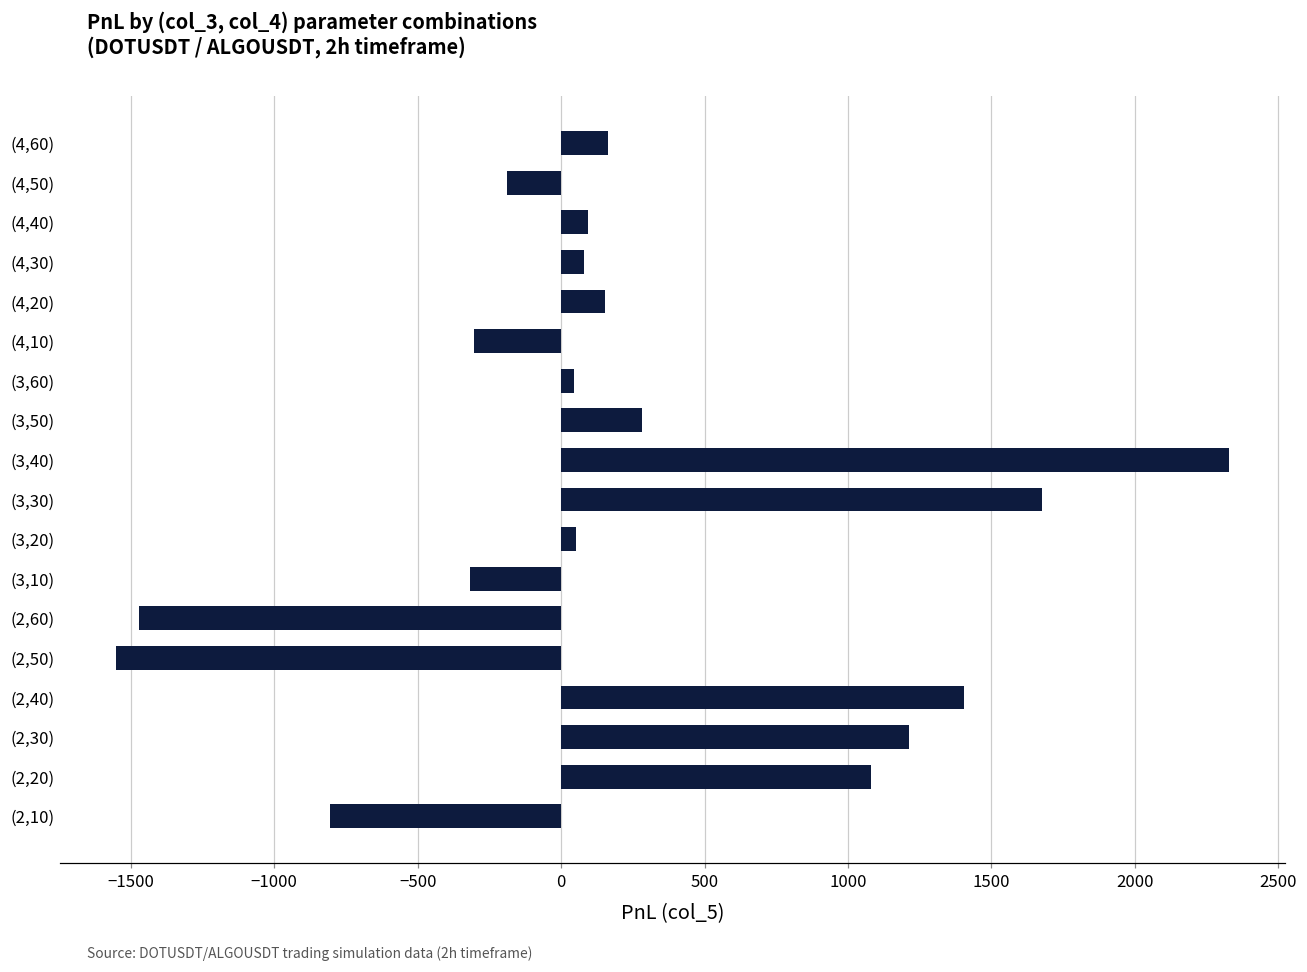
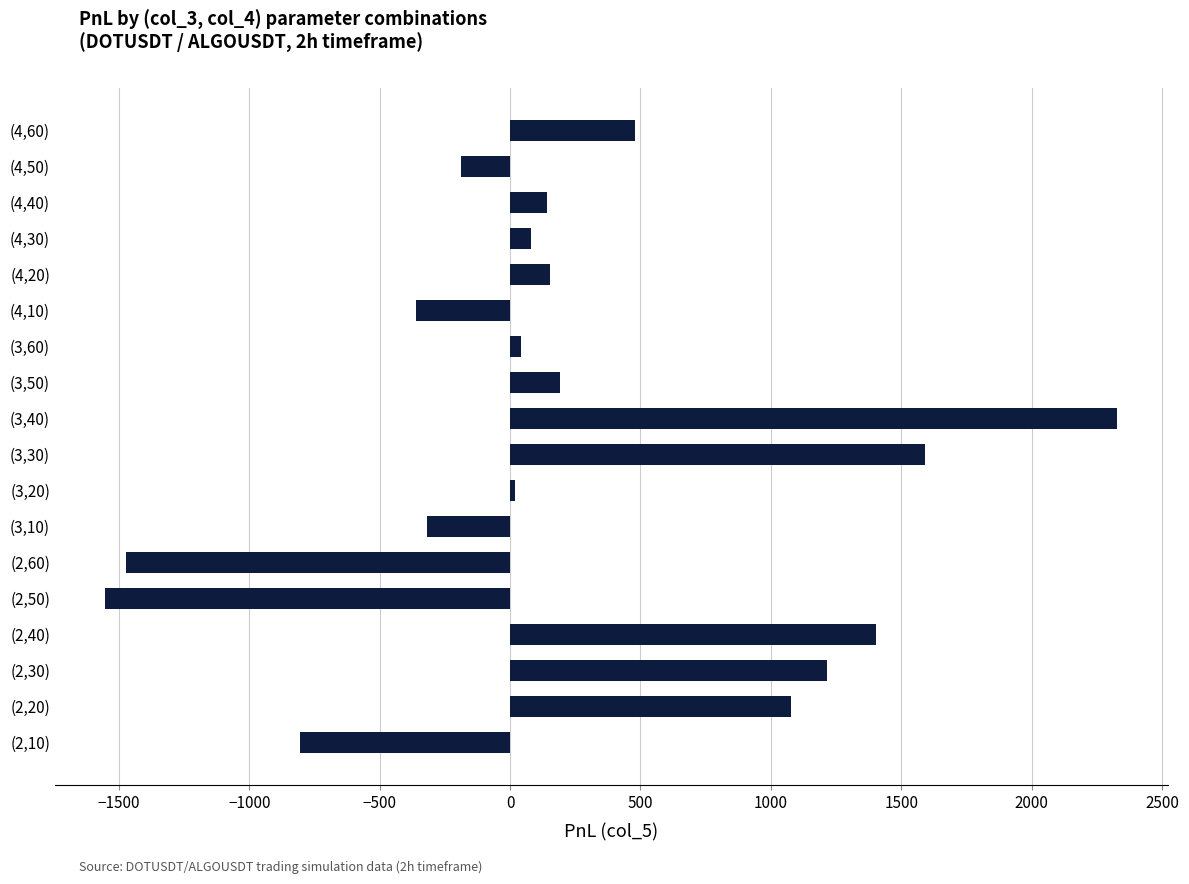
(4,60): 160 -> 480
(4,40): 90 -> 140
(4,10): -300 -> -360
(3,50): 280 -> 190
(3,30): 1680 -> 1590
(3,20): 50 -> 20
